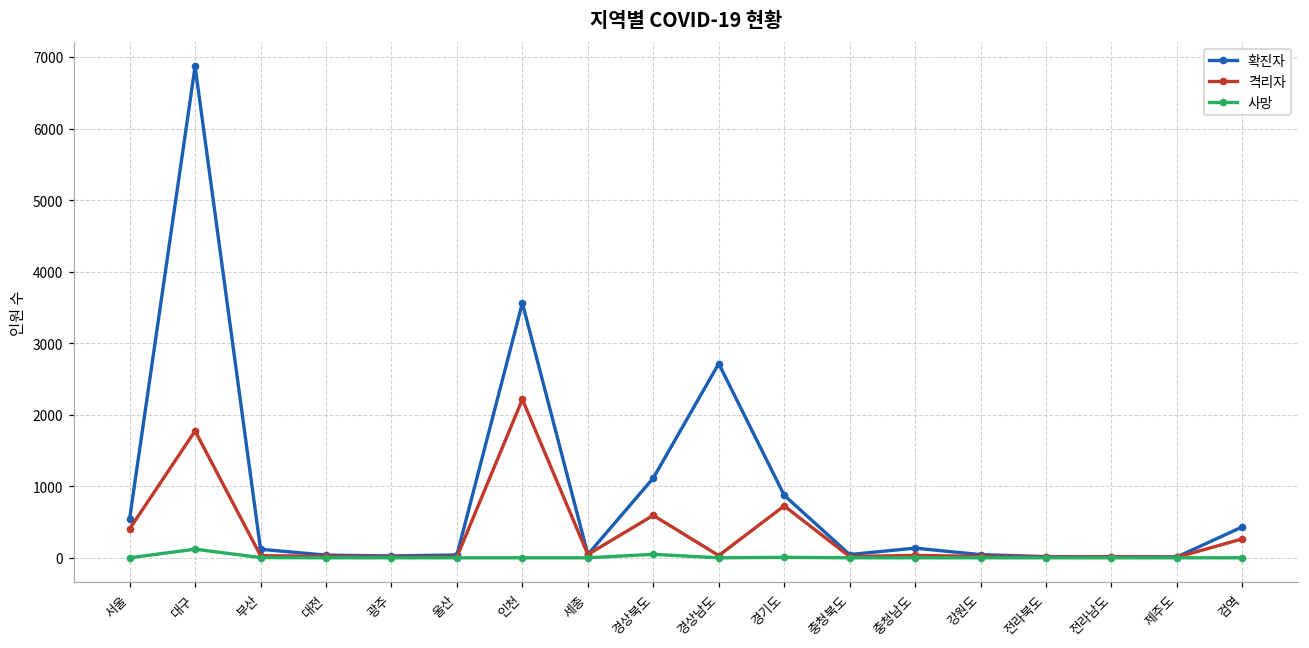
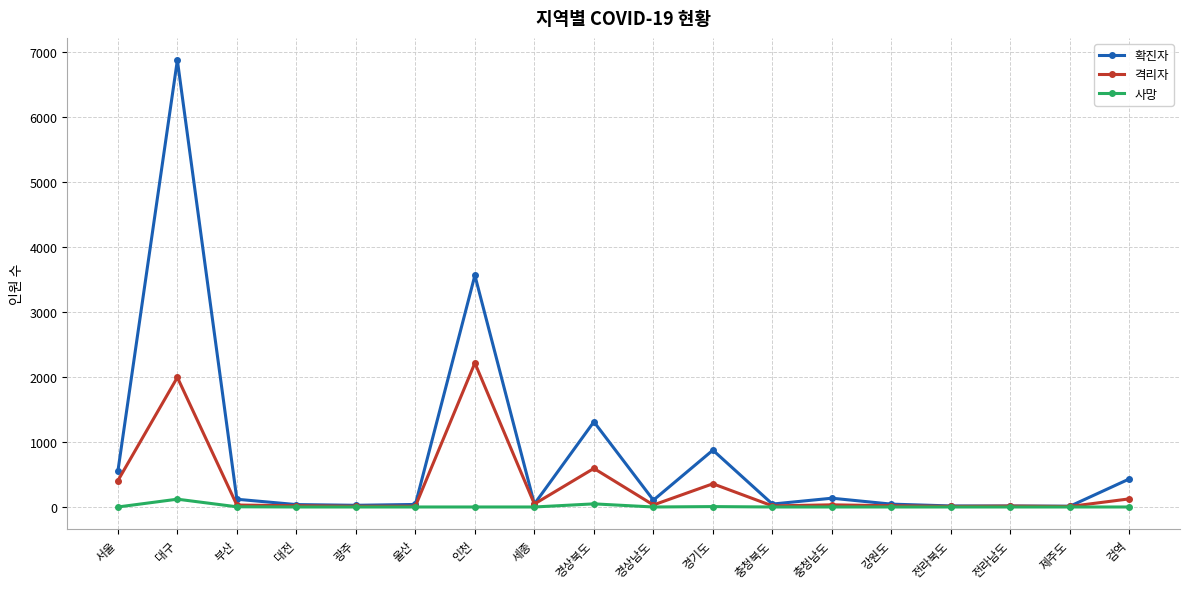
격리자, 대구: 1800 -> 2000
확진자, 경상북도: 1100 -> 1300
확진자, 경상남도: 2700 -> 100
격리자, 경기도: 700 -> 400
격리자, 검역: 300 -> 100
